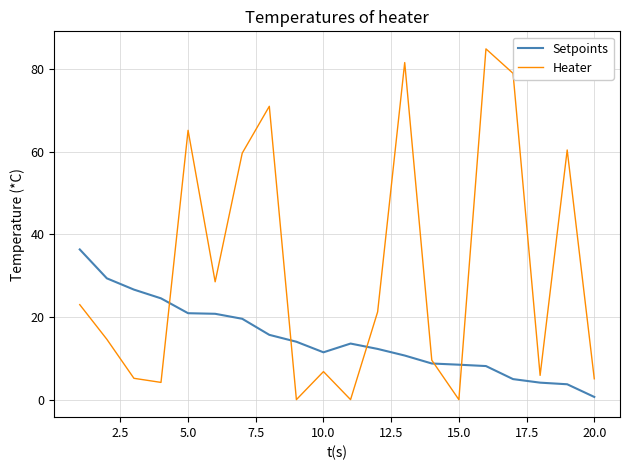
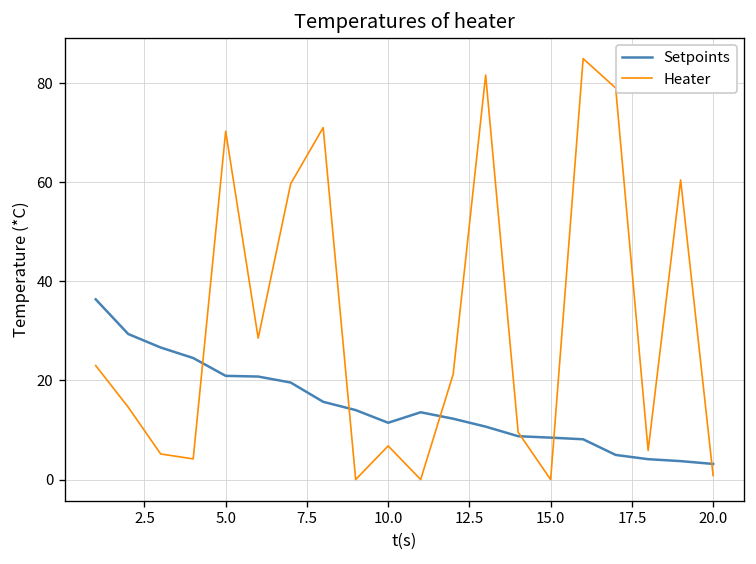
Heater, 5.0: 65 -> 70
Setpoints, 20.0: 1 -> 3
Heater, 20.0: 5 -> 1
